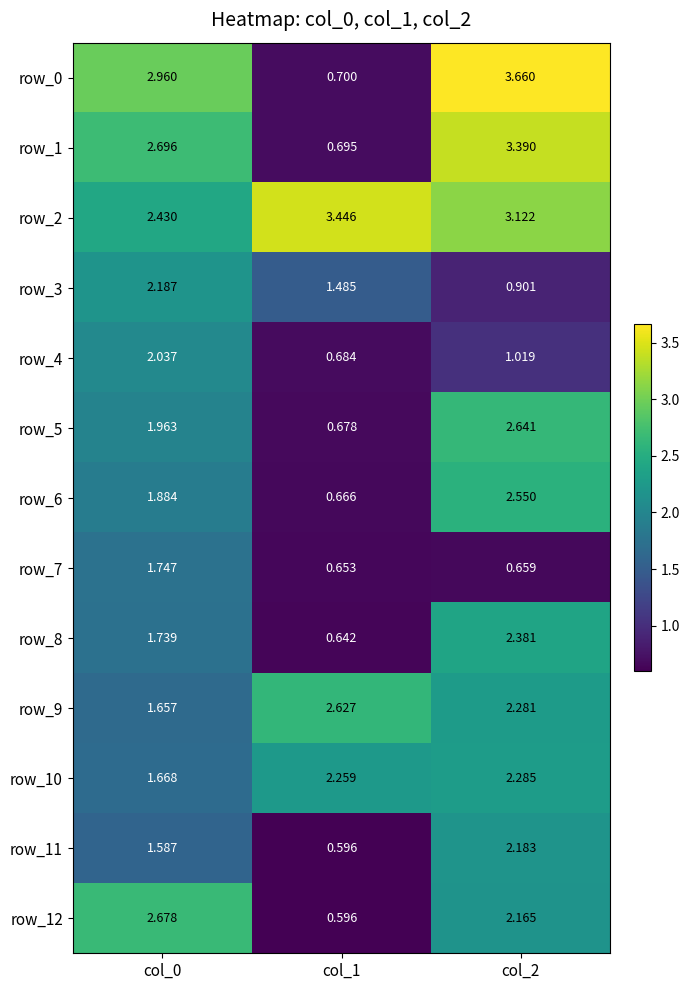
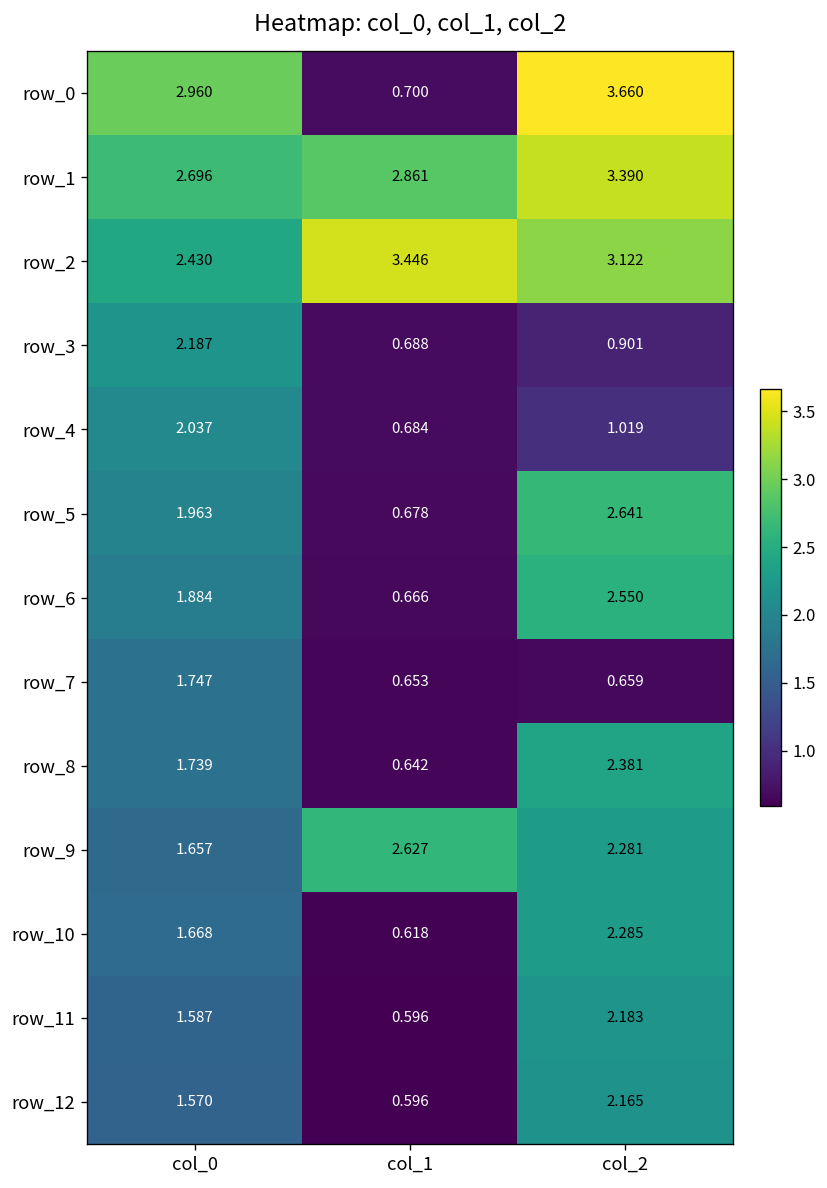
row_1, col_1: 0.695 -> 2.861
row_3, col_1: 1.485 -> 0.688
row_10, col_1: 2.259 -> 0.618
row_12, col_0: 2.678 -> 1.570
